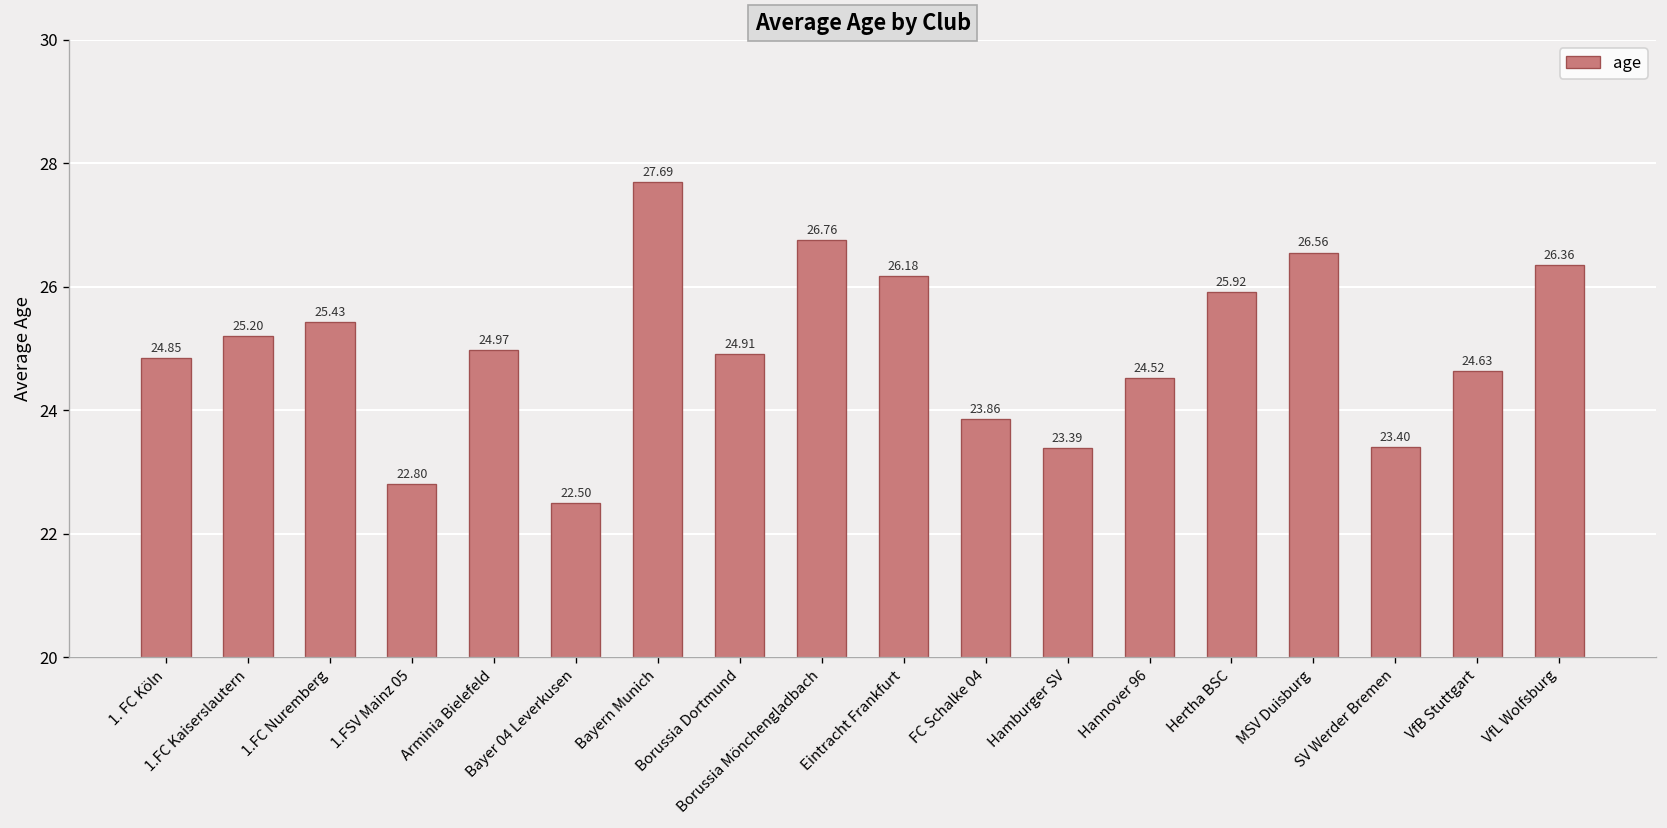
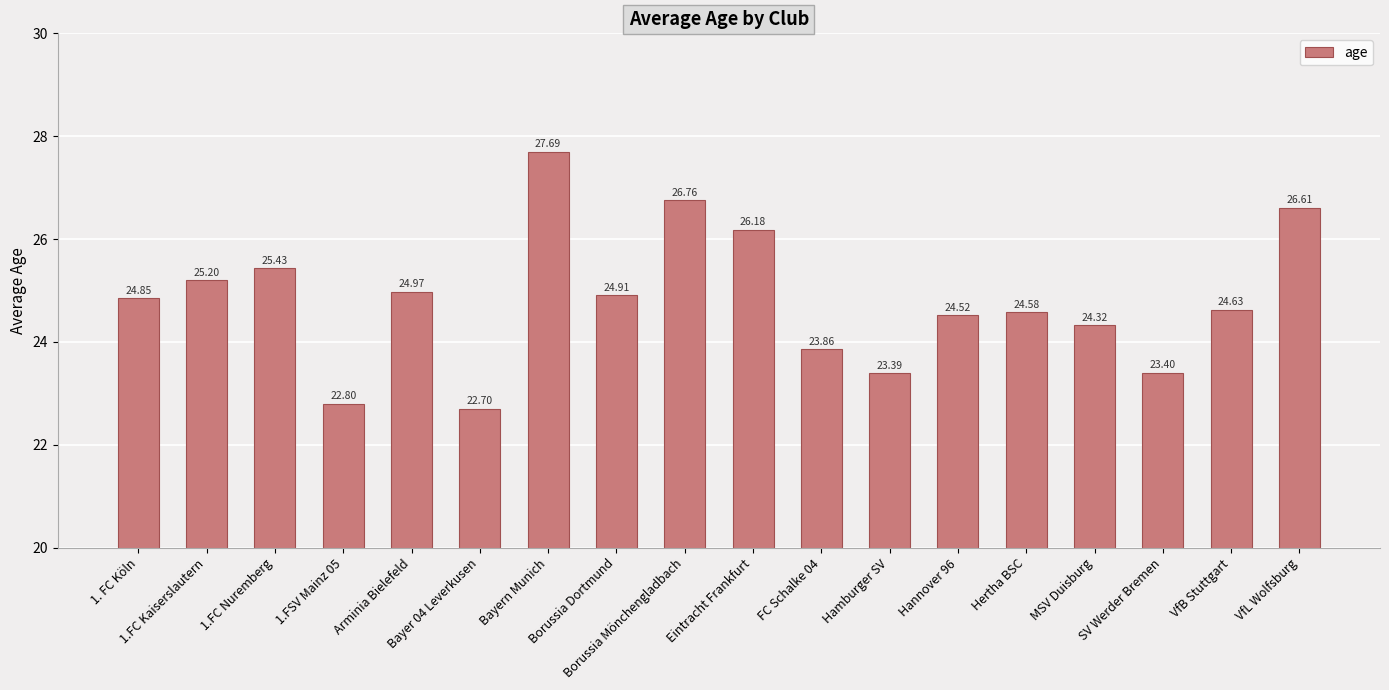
Bayer 04 Leverkusen: 22.50 -> 22.70
Hertha BSC: 25.92 -> 24.58
MSV Duisburg: 26.56 -> 24.32
VfL Wolfsburg: 26.36 -> 26.61
